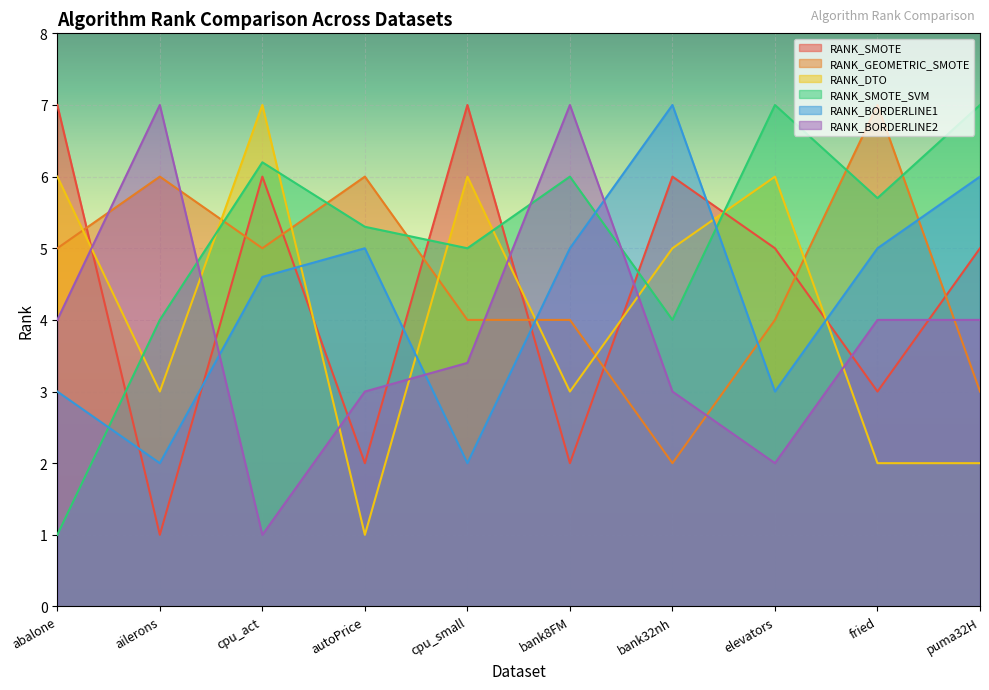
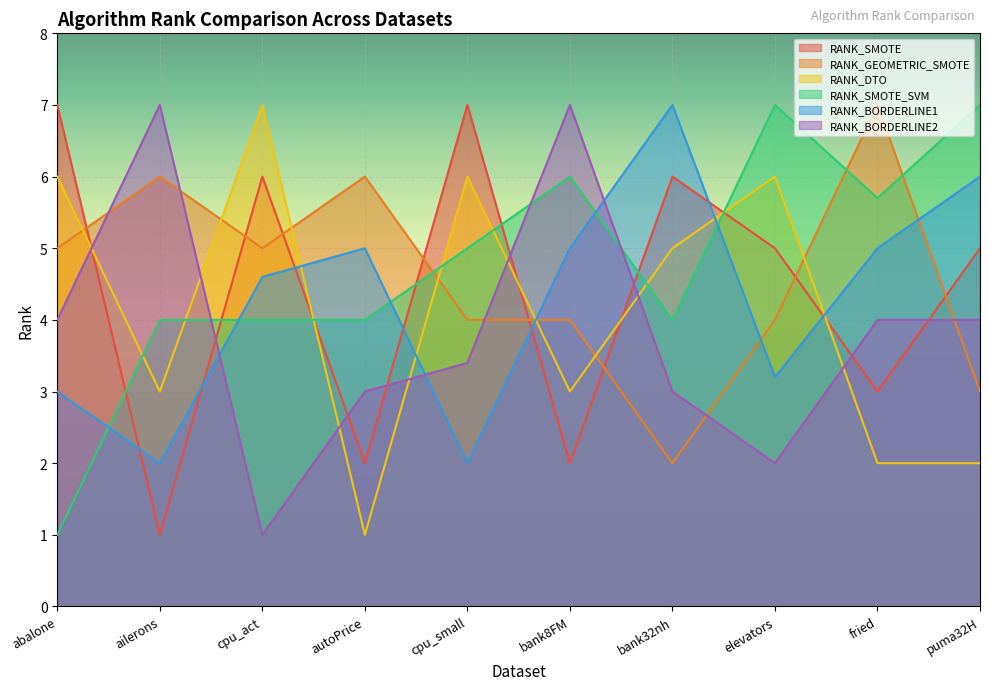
RANK_SMOTE_SVM, cpu_act: 6.2 -> 4.0
RANK_SMOTE_SVM, autoPrice: 5.3 -> 4.0
RANK_BORDERLINE1, elevators: 3.0 -> 3.2
